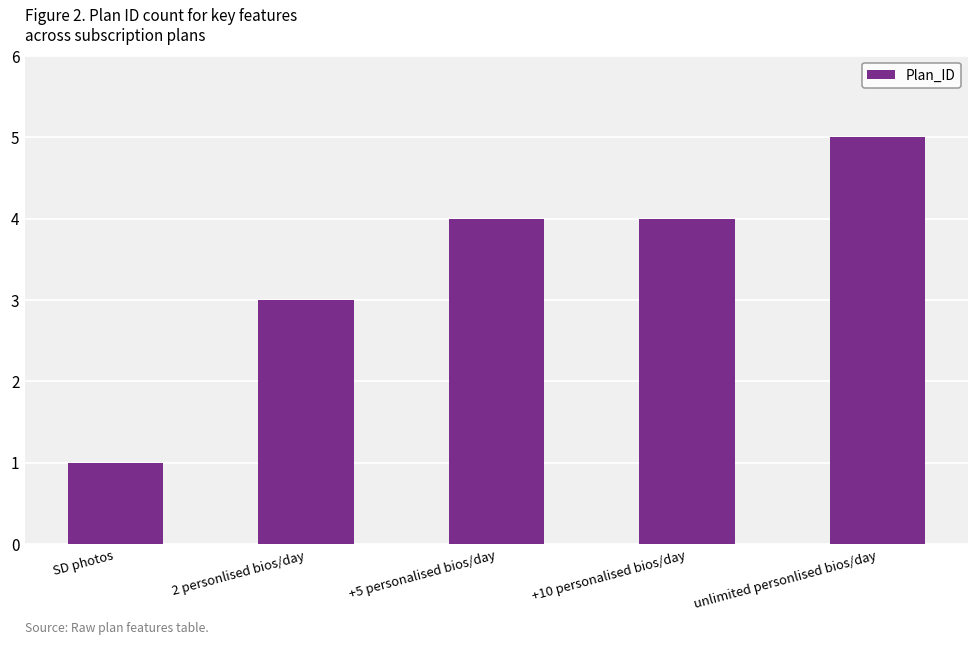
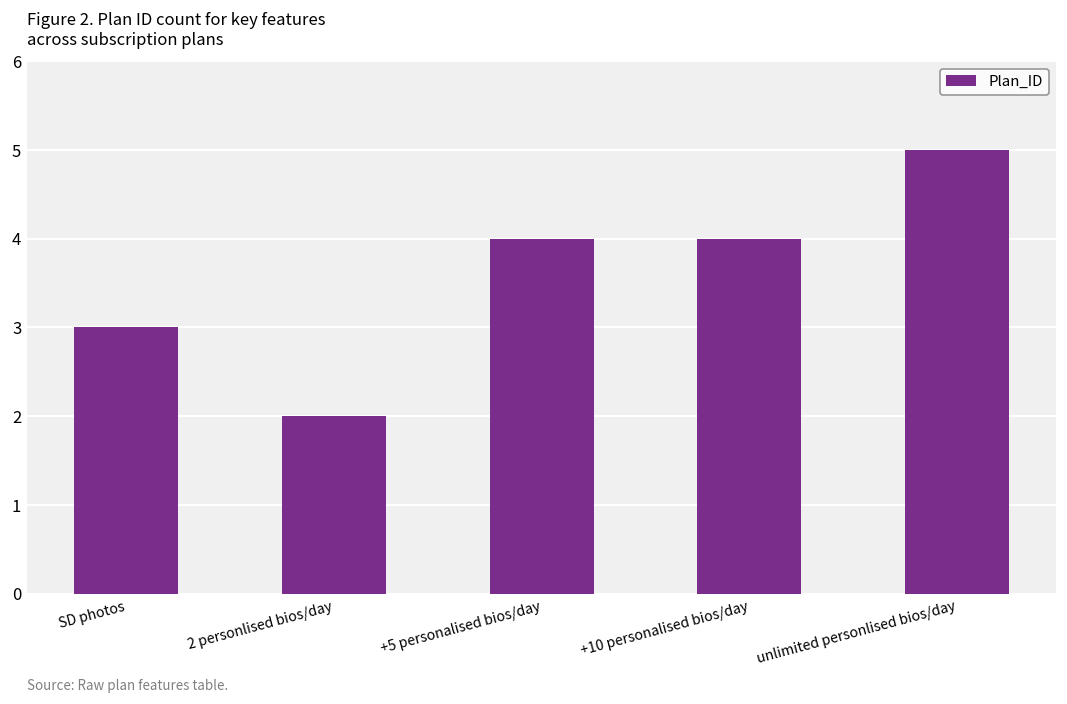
SD photos: 1 -> 3
2 personlised bios/day: 3 -> 2
